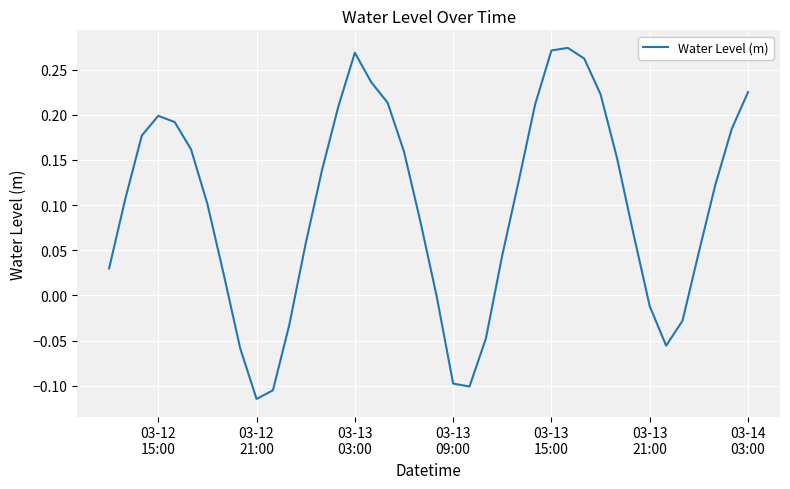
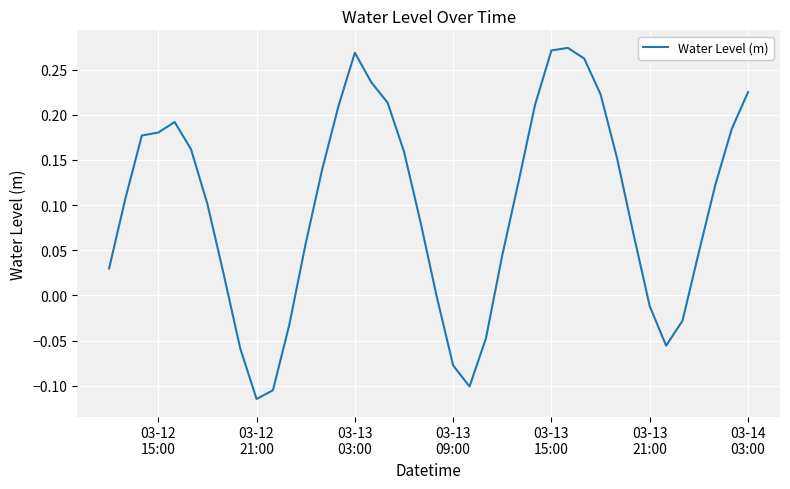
03-12 15:00: 0.20 -> 0.18
03-13 09:00: -0.10 -> -0.08
